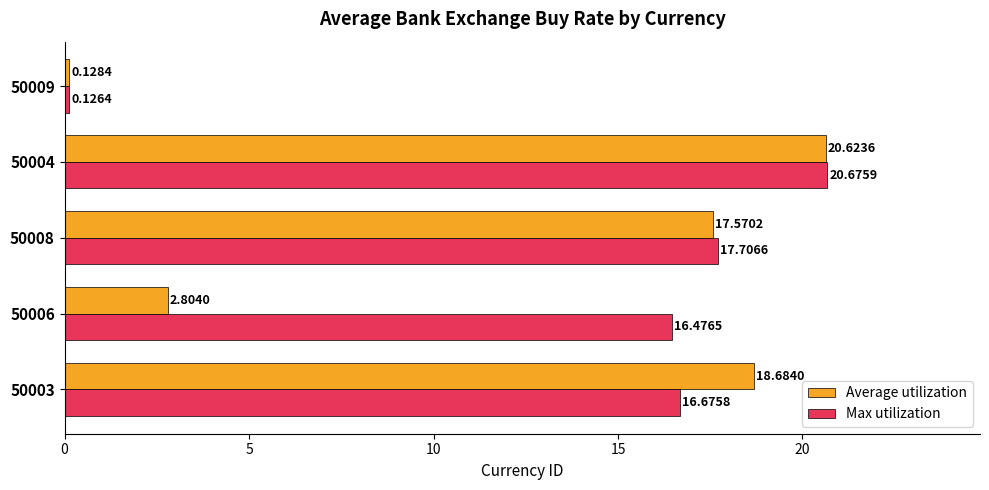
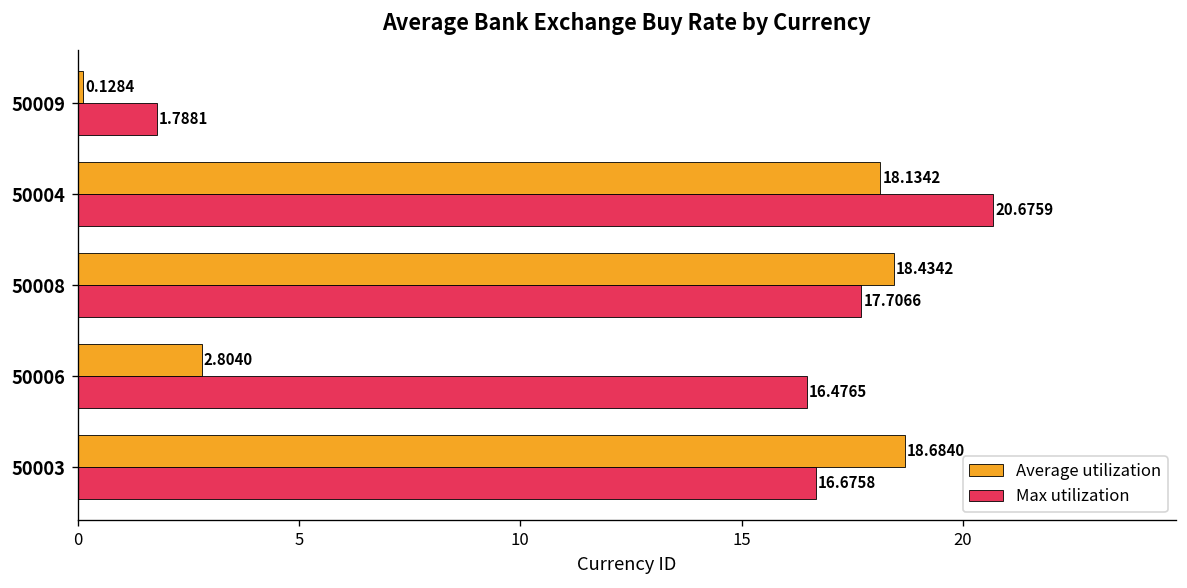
Max utilization, 50009: 0.1264 -> 1.7881
Average utilization, 50004: 20.6236 -> 18.1342
Average utilization, 50008: 17.5702 -> 18.4342
